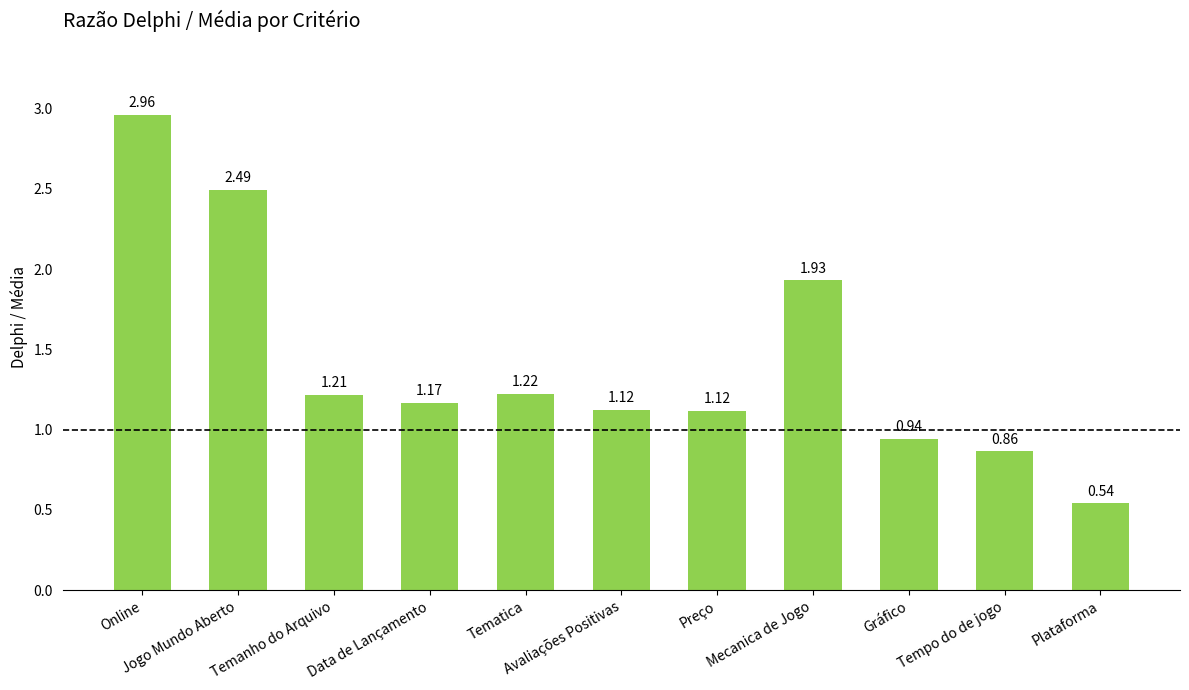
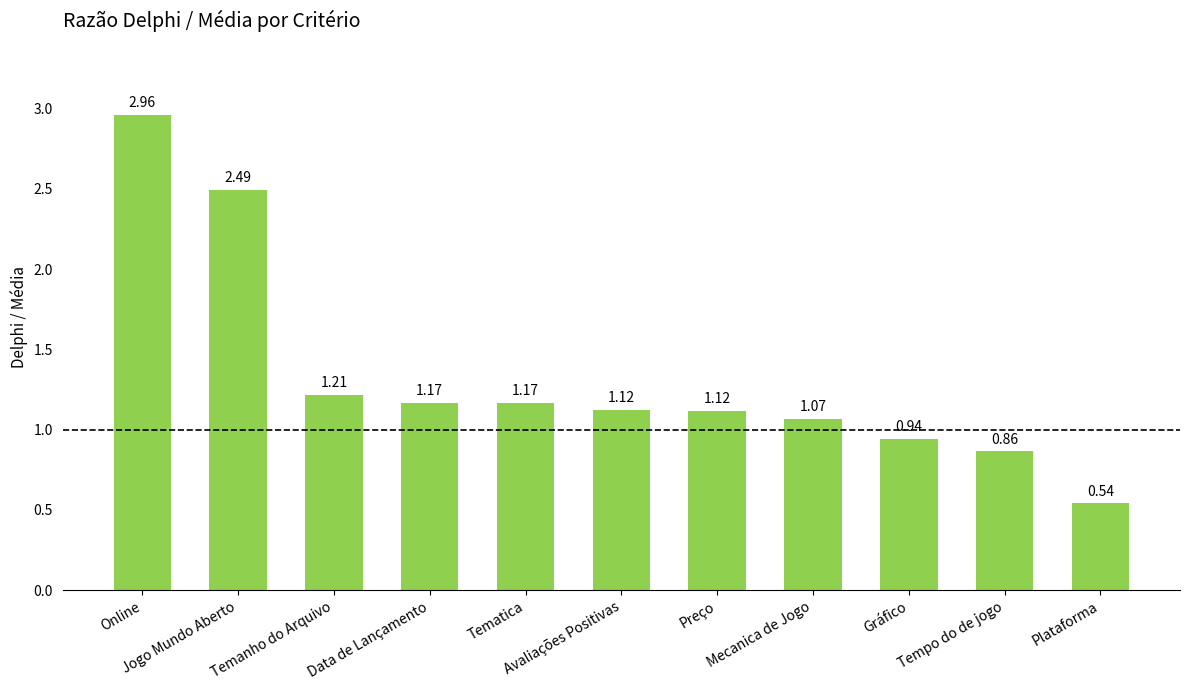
Tematica: 1.22 -> 1.17
Mecanica de Jogo: 1.93 -> 1.07
